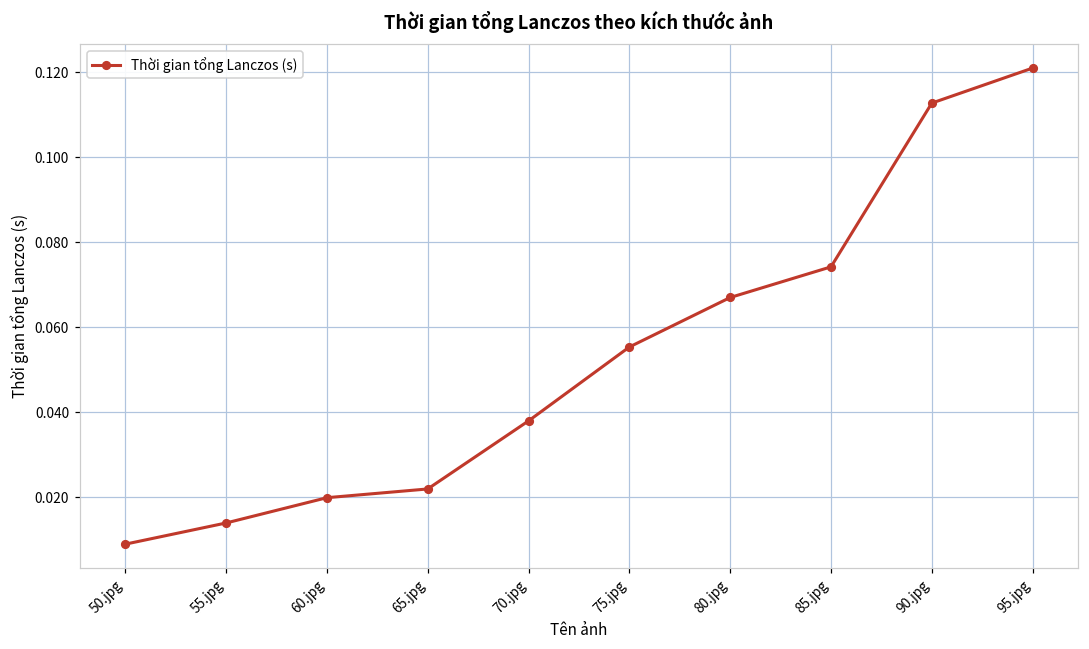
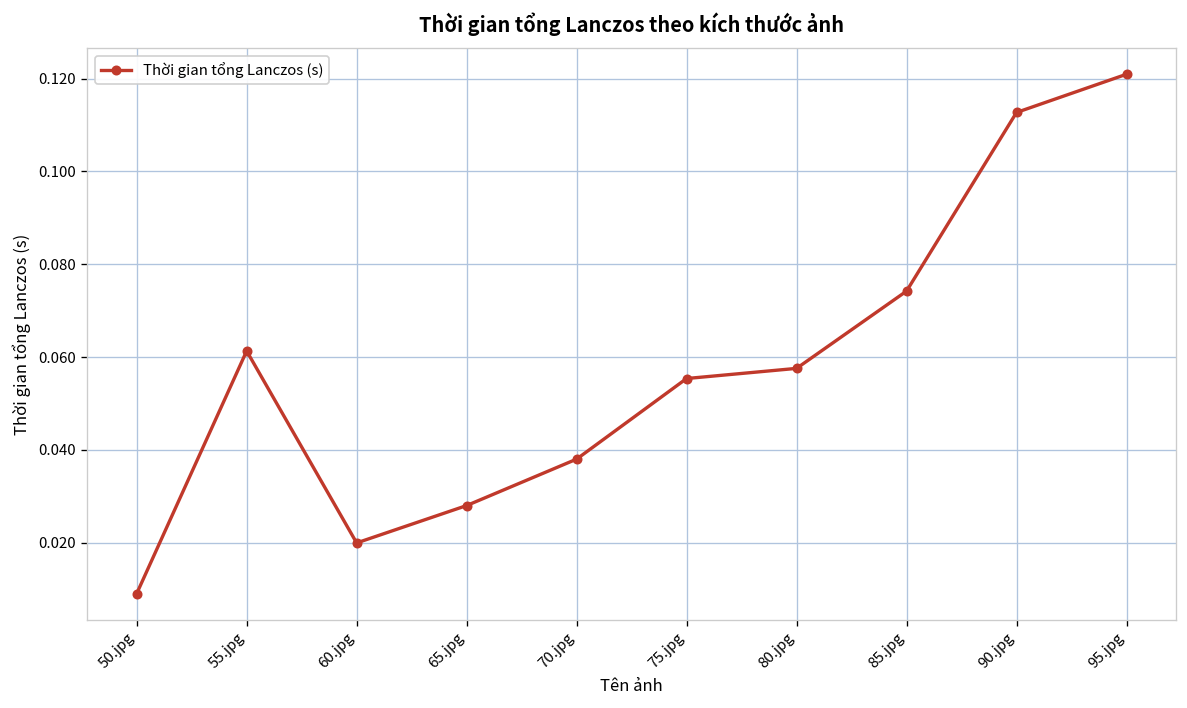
55.jpg: 0.014 -> 0.061
65.jpg: 0.022 -> 0.028
80.jpg: 0.067 -> 0.058
